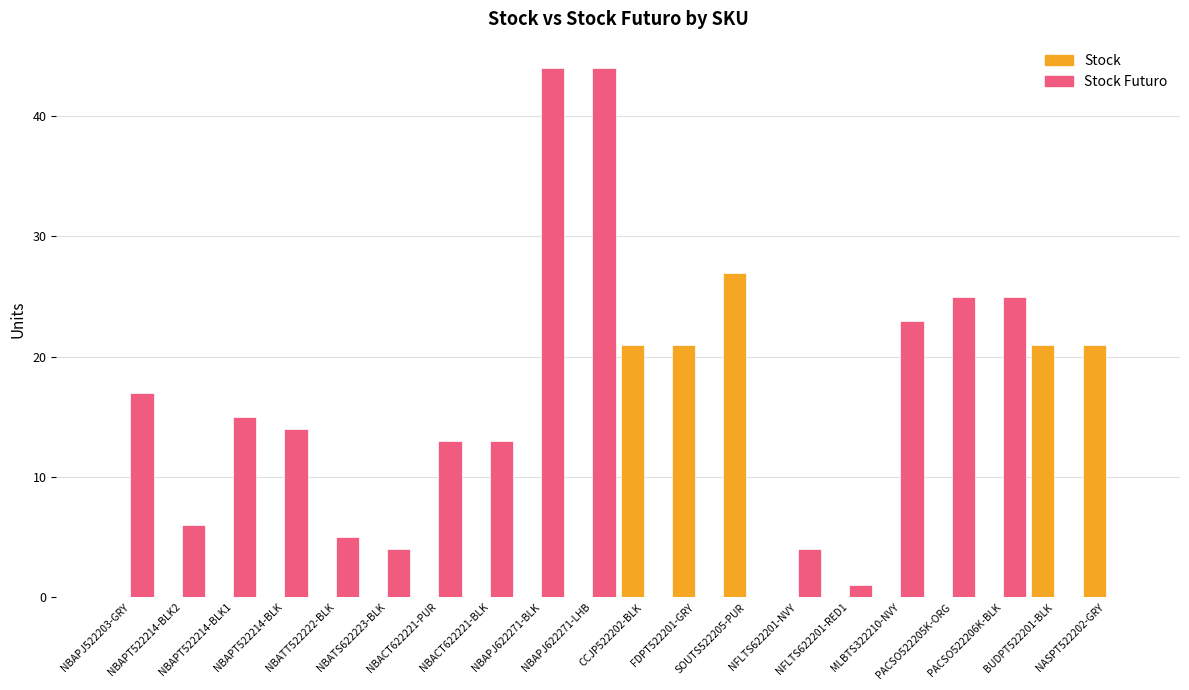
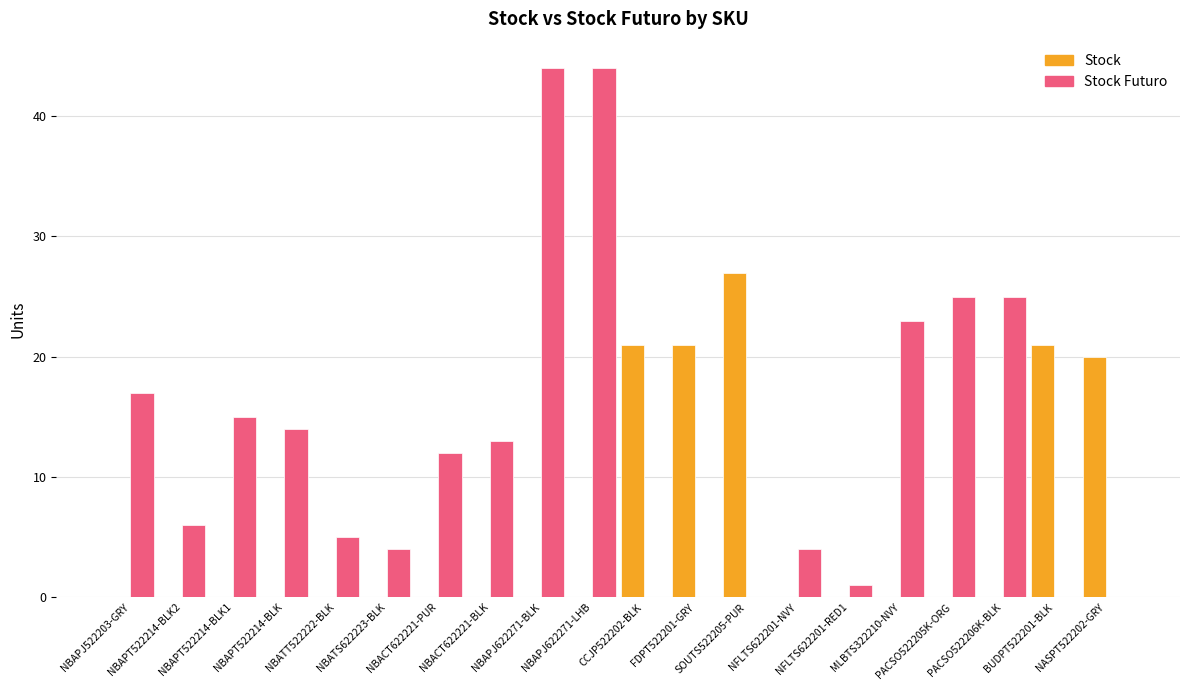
Stock Futuro, NBACT622221-PUR: 13 -> 12
Stock, NASPT522202-GRY: 21 -> 20
